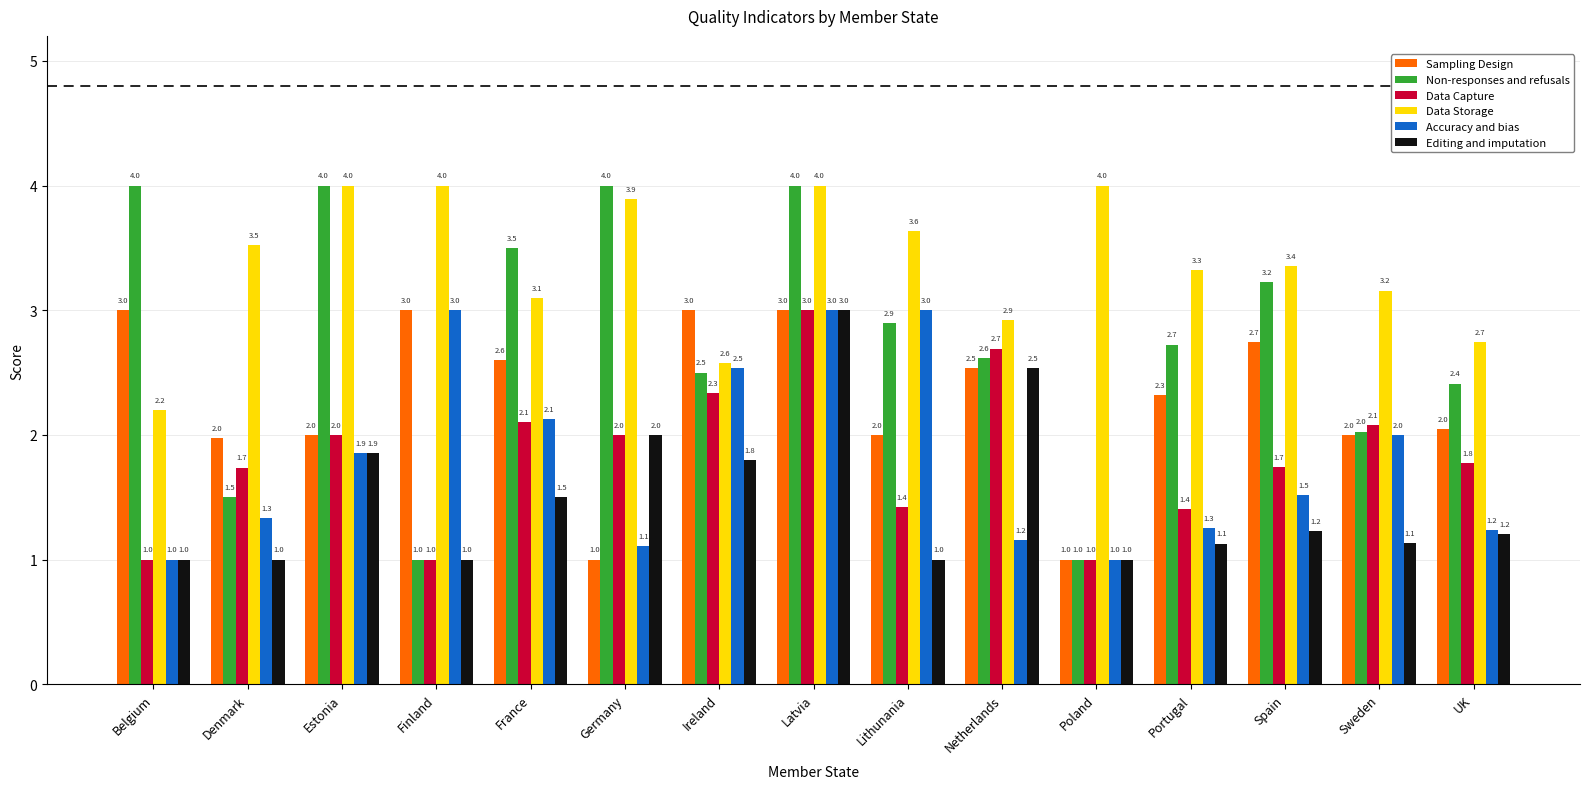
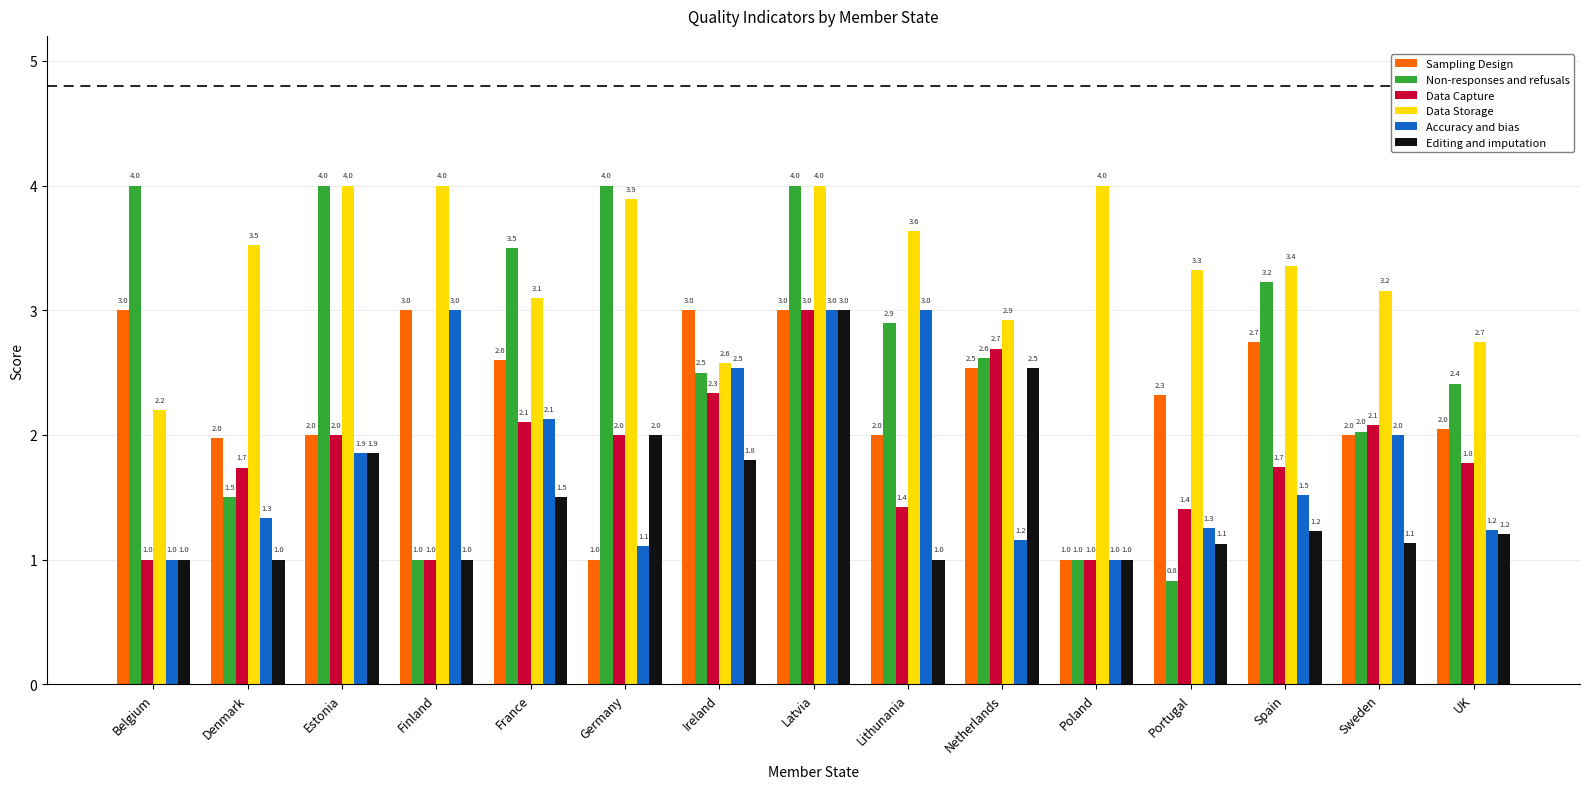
Non-responses and refusals, Portugal: 2.7 -> 0.8
